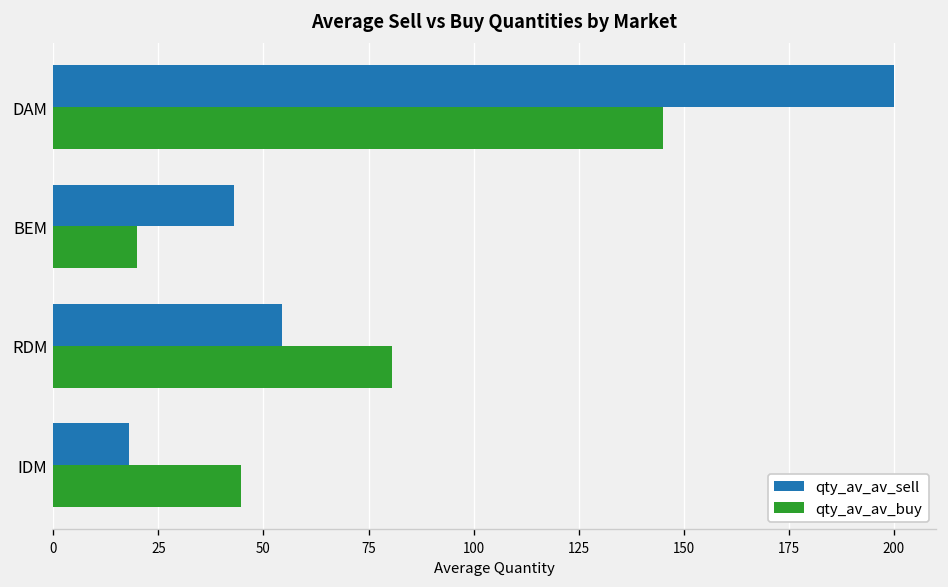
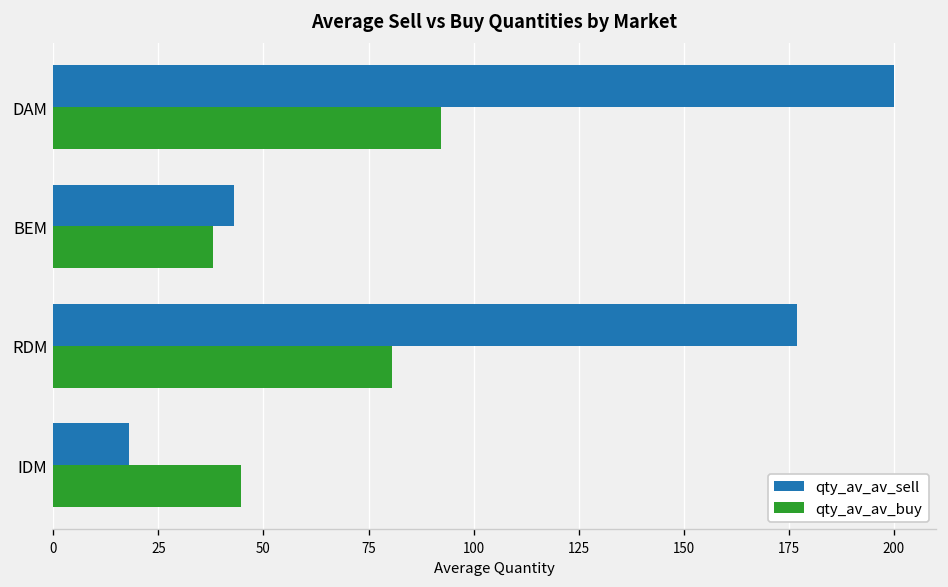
qty_av_av_buy, DAM: 145 -> 92
qty_av_av_buy, BEM: 20 -> 38
qty_av_av_sell, RDM: 54 -> 177
